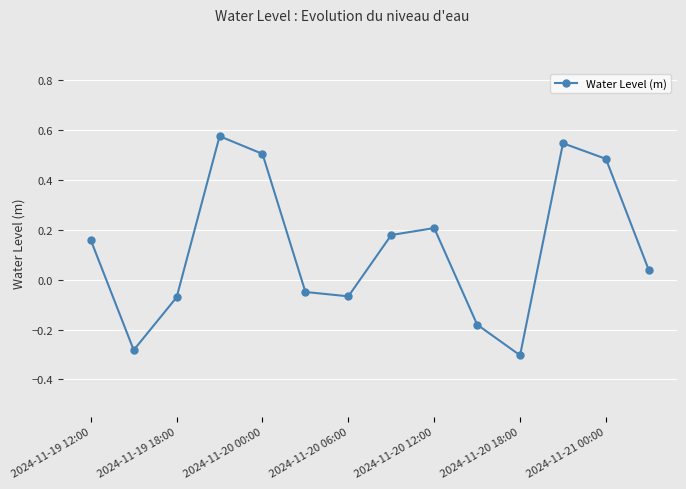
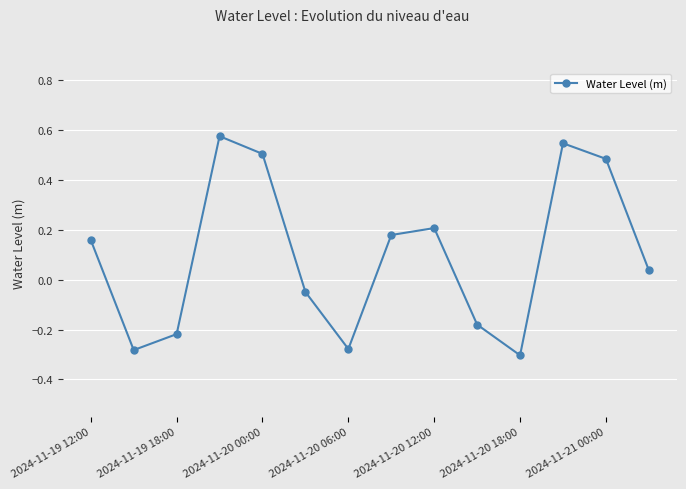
2024-11-19 18:00: -0.07 -> -0.22
2024-11-20 06:00: -0.07 -> -0.28
